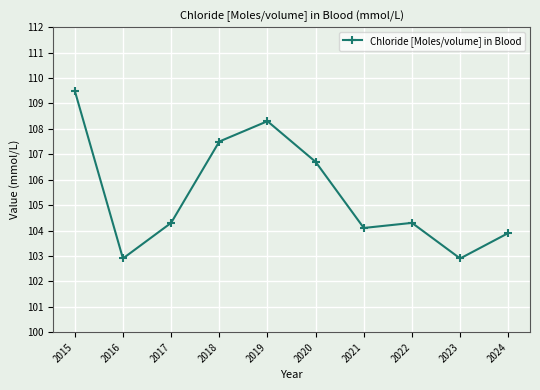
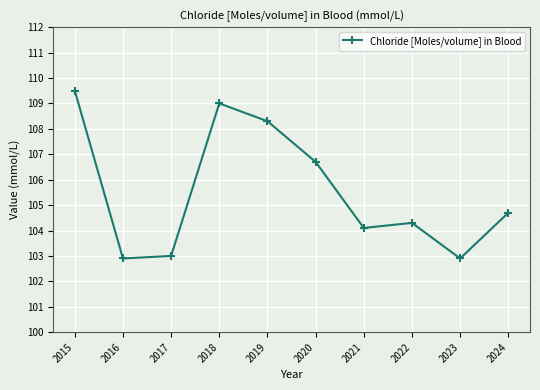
2017: 104.3 -> 103.0
2018: 107.5 -> 109.0
2024: 103.9 -> 104.7
